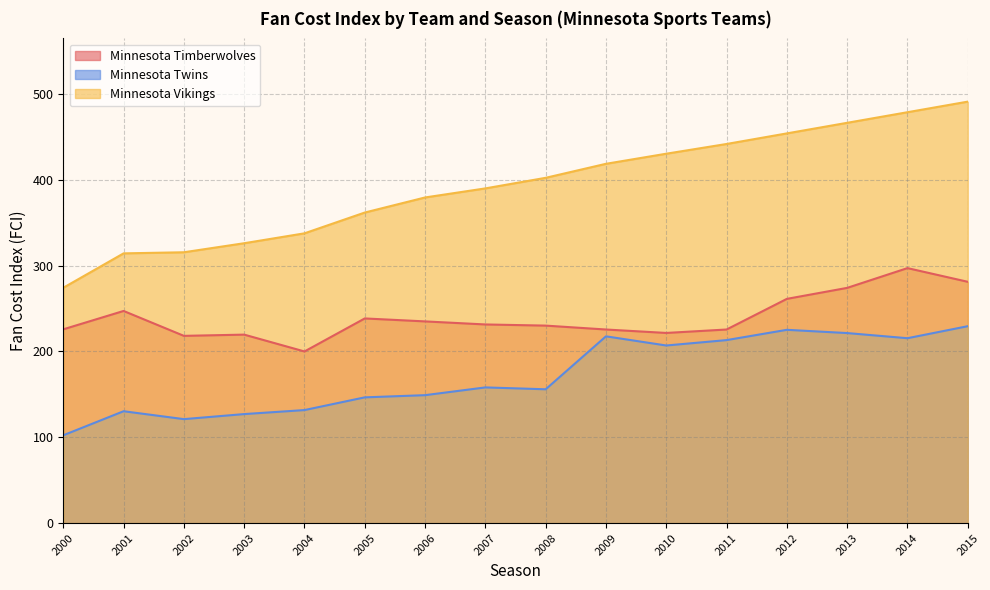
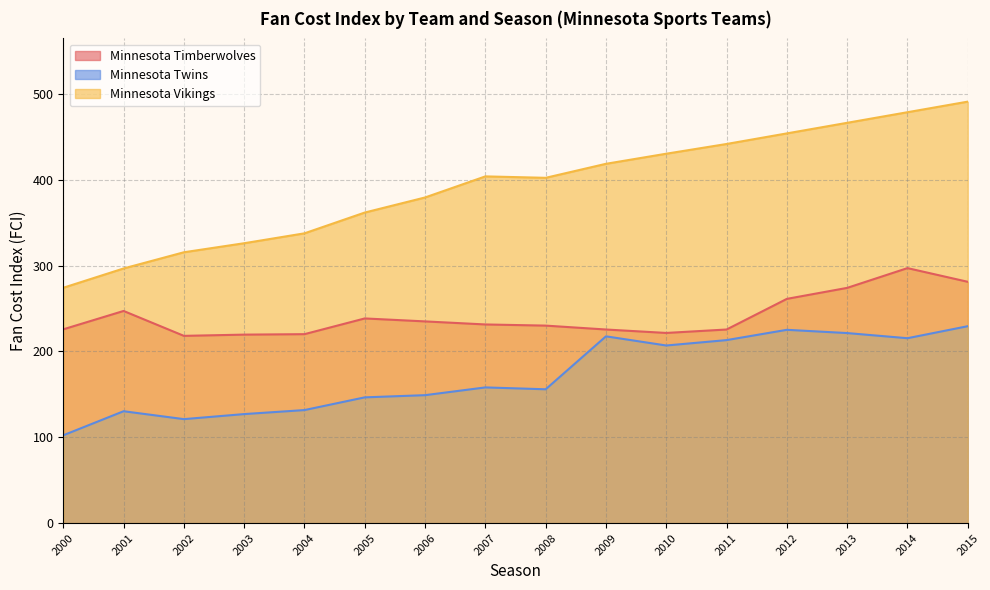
Minnesota Vikings, 2001: 310 -> 300
Minnesota Timberwolves, 2004: 200 -> 220
Minnesota Vikings, 2007: 390 -> 400
